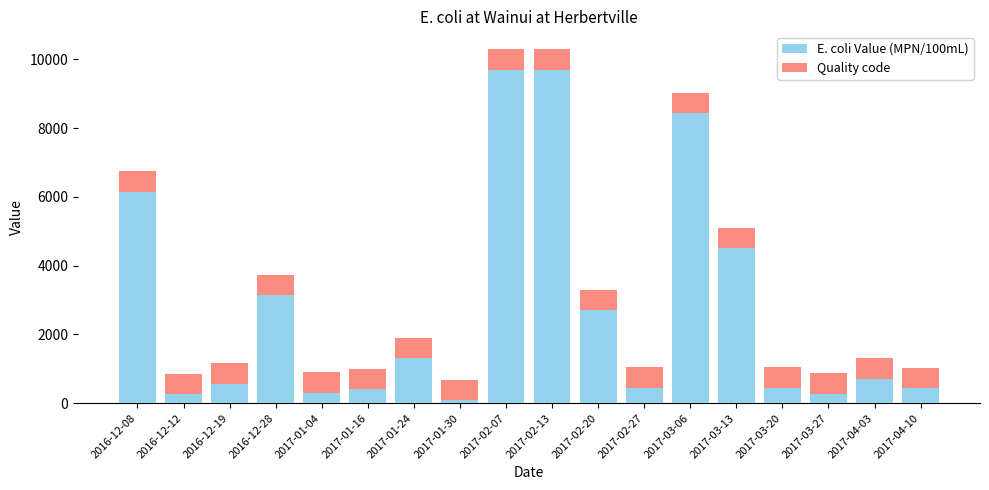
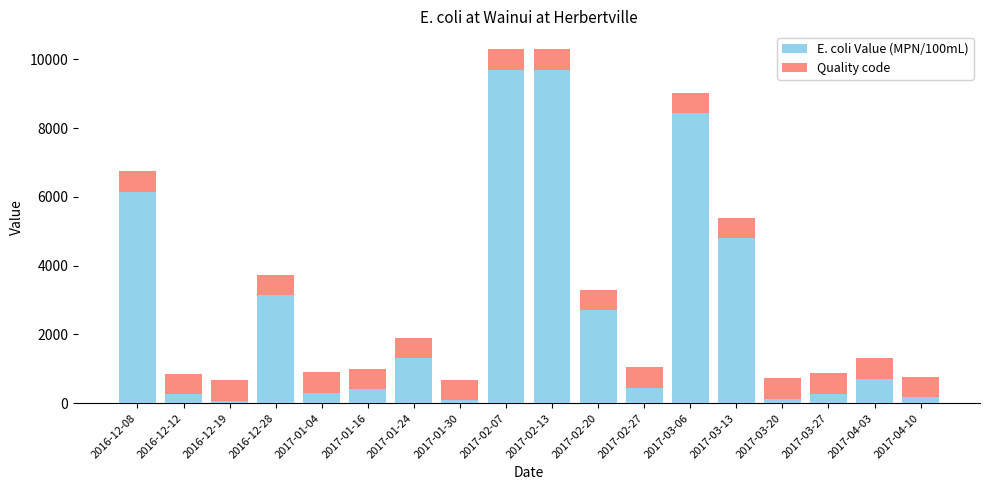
E. coli Value (MPN/100mL), 2016-12-19: 600 -> 100
E. coli Value (MPN/100mL), 2017-03-13: 4500 -> 4800
E. coli Value (MPN/100mL), 2017-03-20: 400 -> 100
E. coli Value (MPN/100mL), 2017-04-10: 400 -> 200
